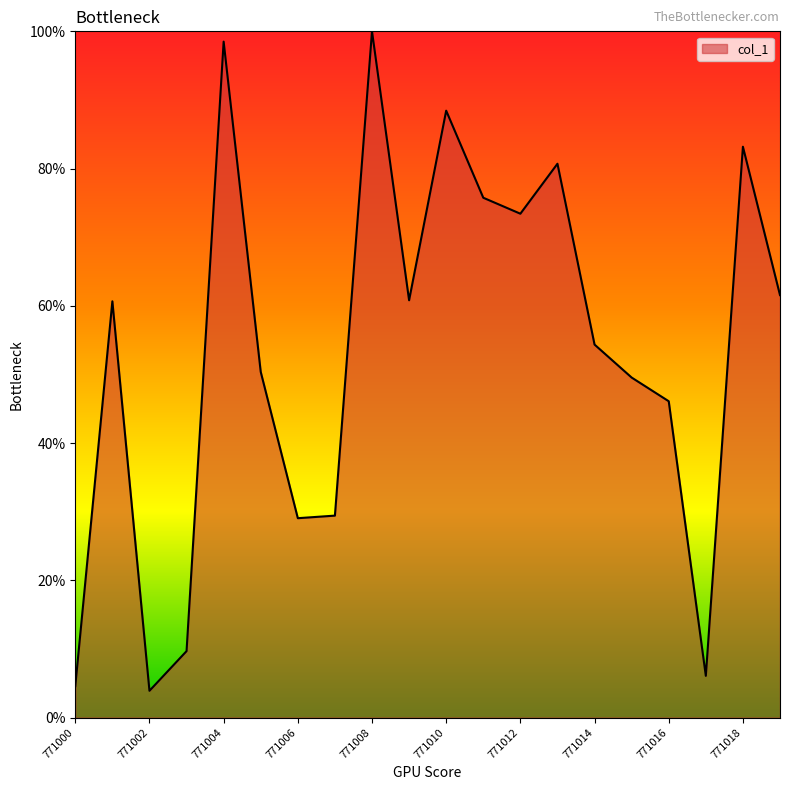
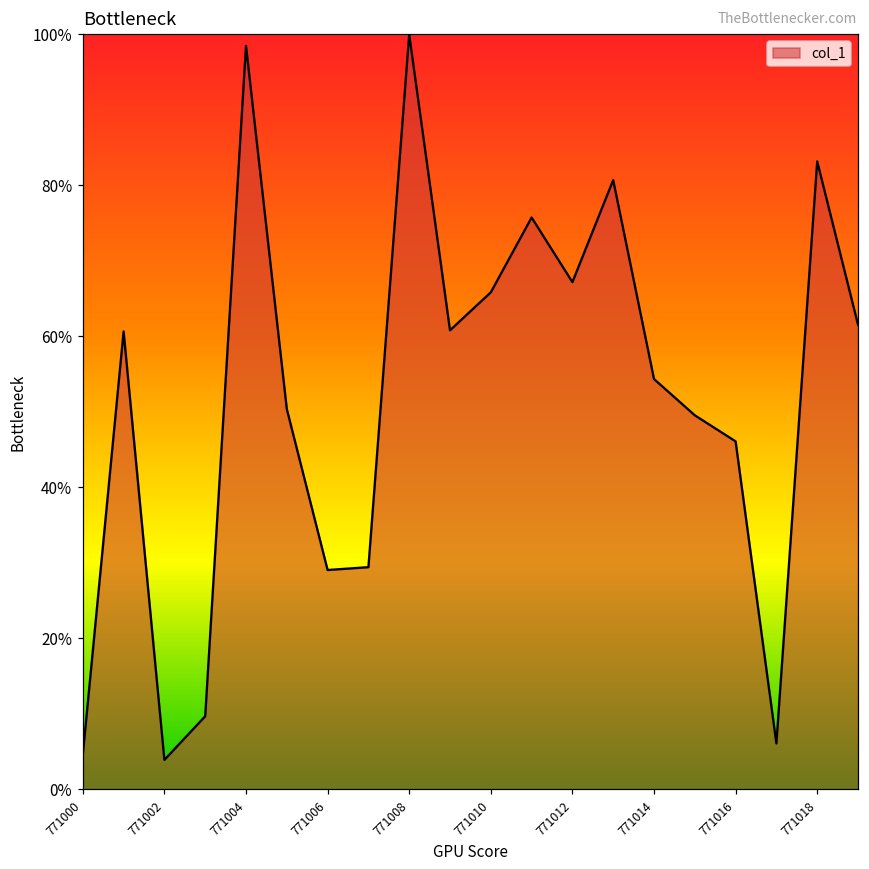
771010: 88% -> 66%
771012: 73% -> 67%
